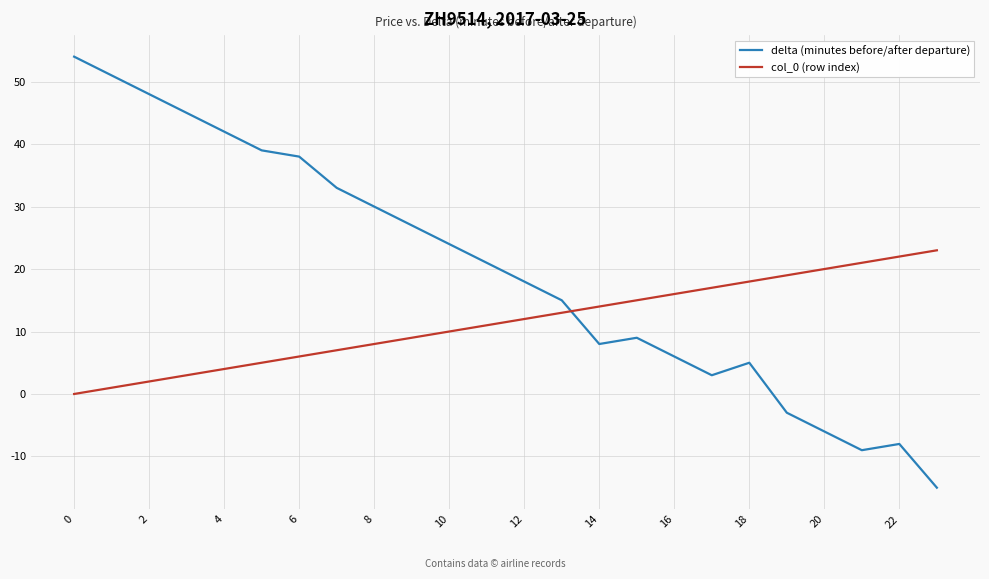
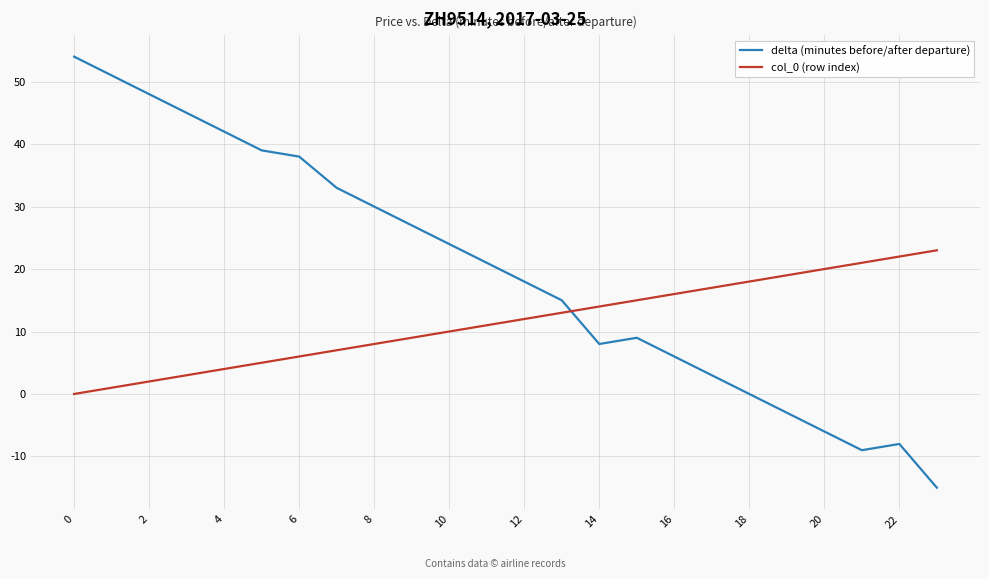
delta (minutes before/after departure), 18: 5 -> 0
